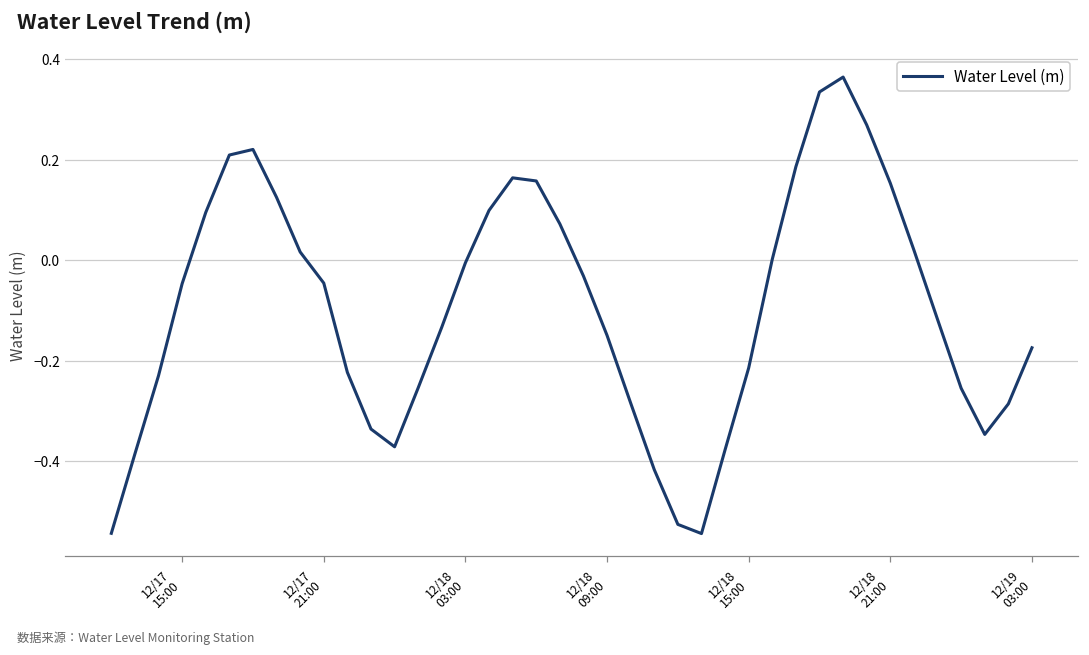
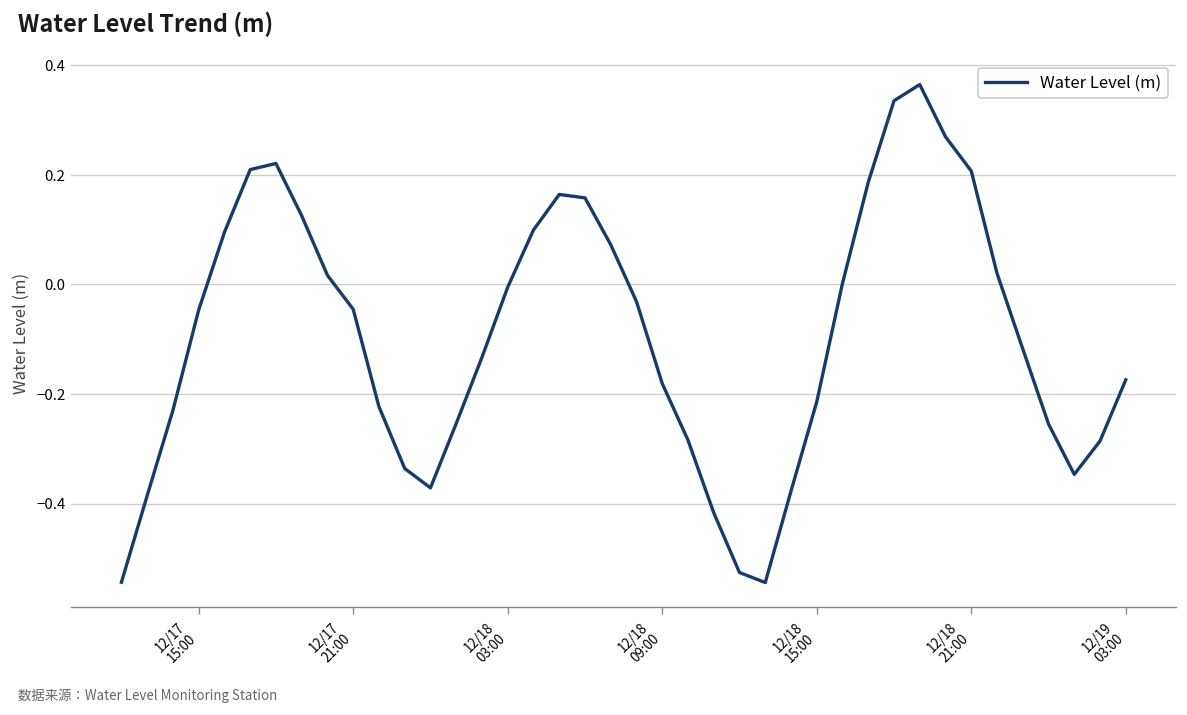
12/18 09:00: -0.15 -> -0.18
12/18 21:00: 0.15 -> 0.21
